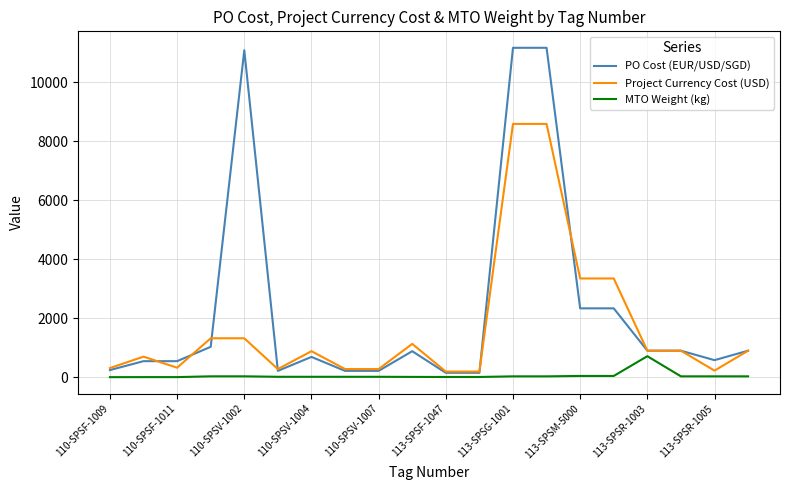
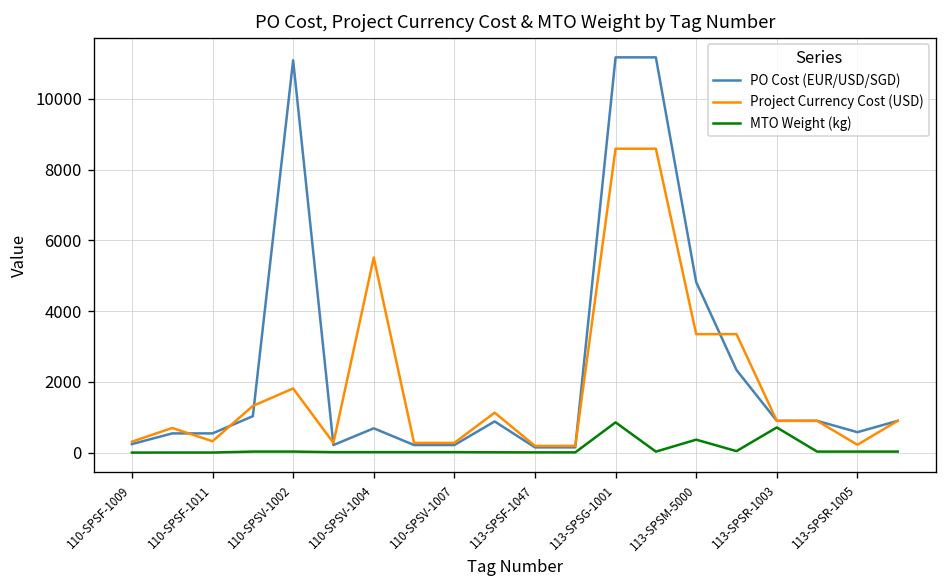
Project Currency Cost (USD), 110-SPSV-1002: 1300 -> 1800
Project Currency Cost (USD), 110-SPSV-1004: 900 -> 5500
MTO Weight (kg), 113-SPSG-1001: 0 -> 900
PO Cost (EUR/USD/SGD), 113-SPSM-5000: 2300 -> 4800
MTO Weight (kg), 113-SPSM-5000: 0 -> 400
